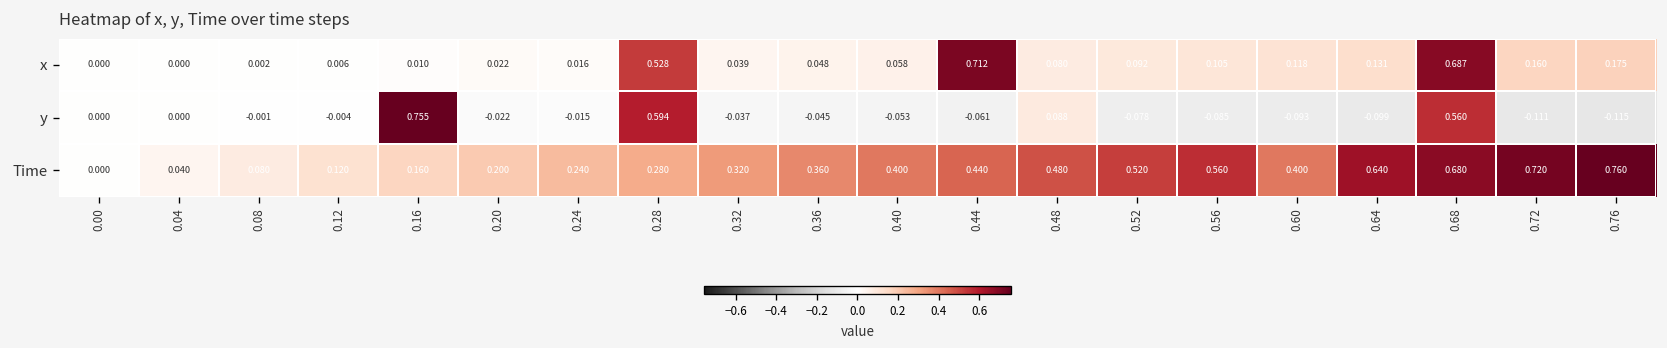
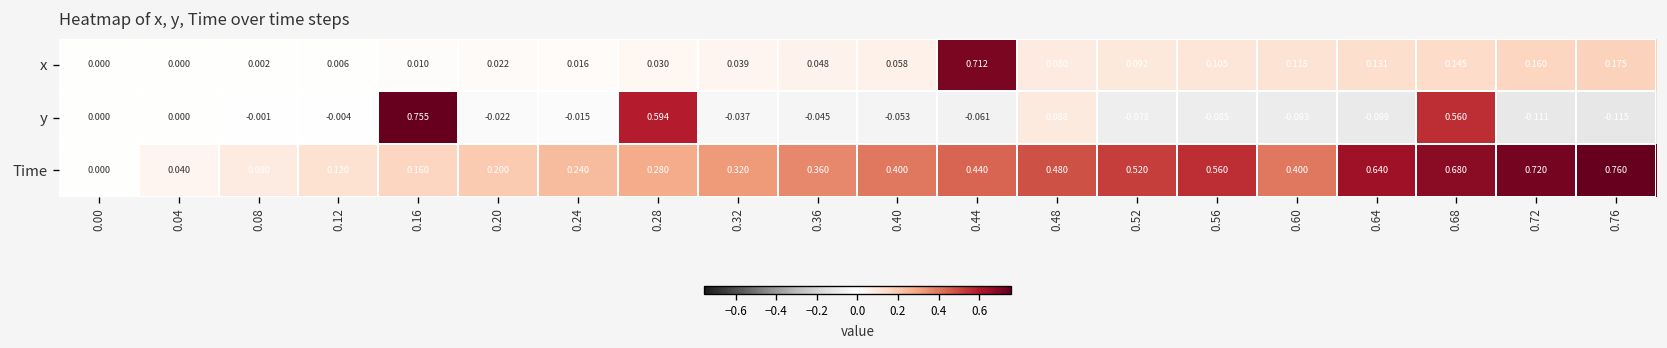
x, 0.28: 0.528 -> 0.030
x, 0.68: 0.687 -> 0.145
